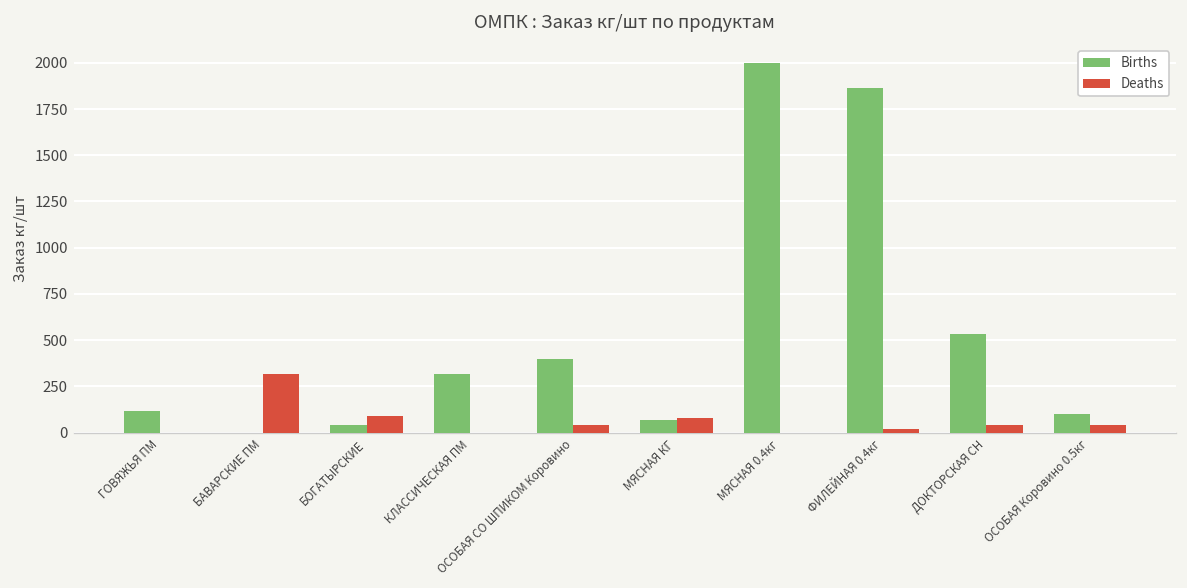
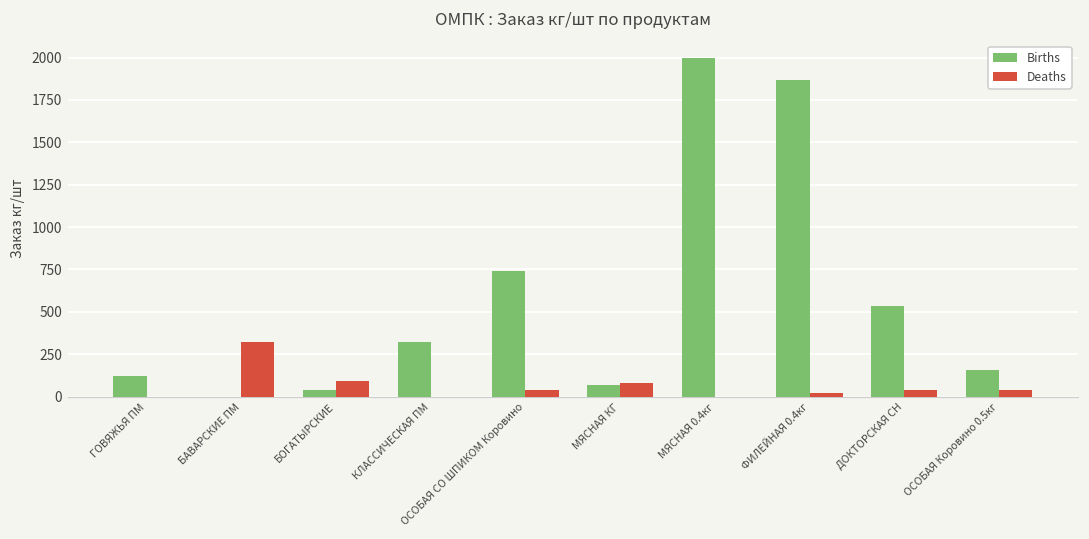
Births, ОСОБАЯ СО ШПИКОМ Коровино: 400 -> 740
Births, ОСОБАЯ Коровино 0.5кг: 100 -> 160
